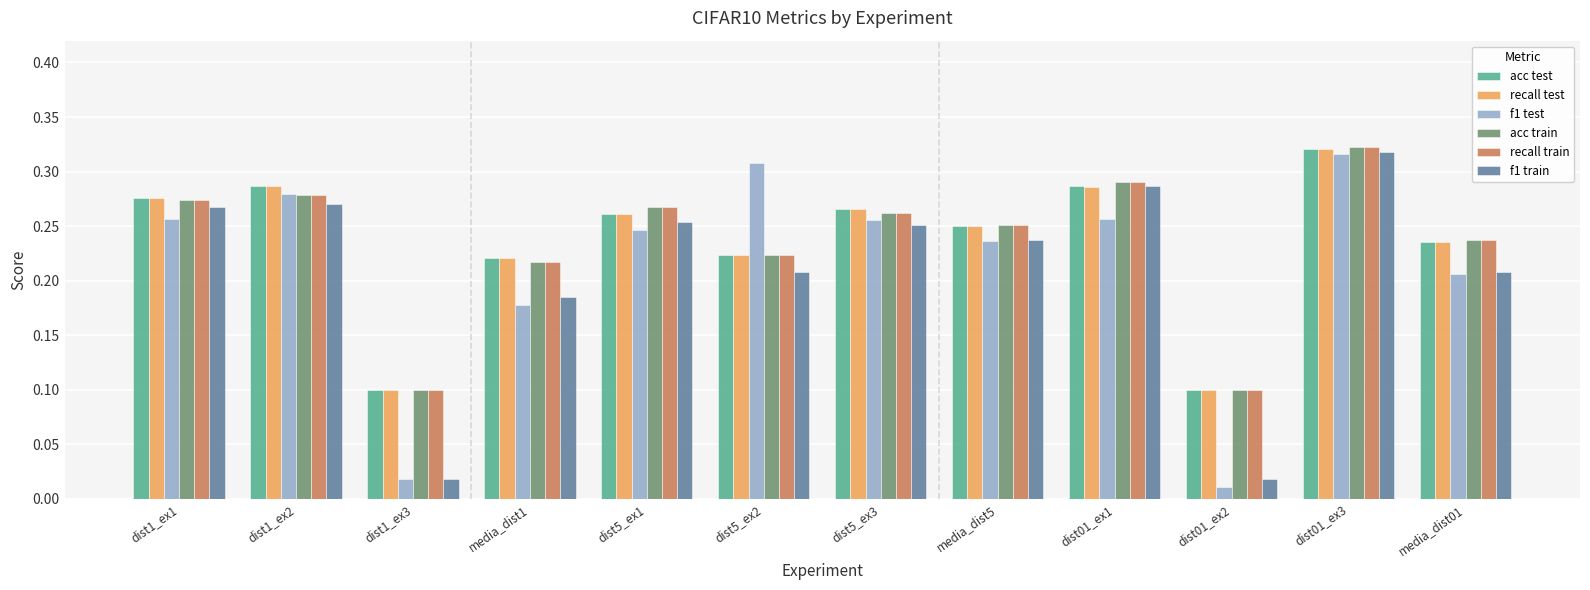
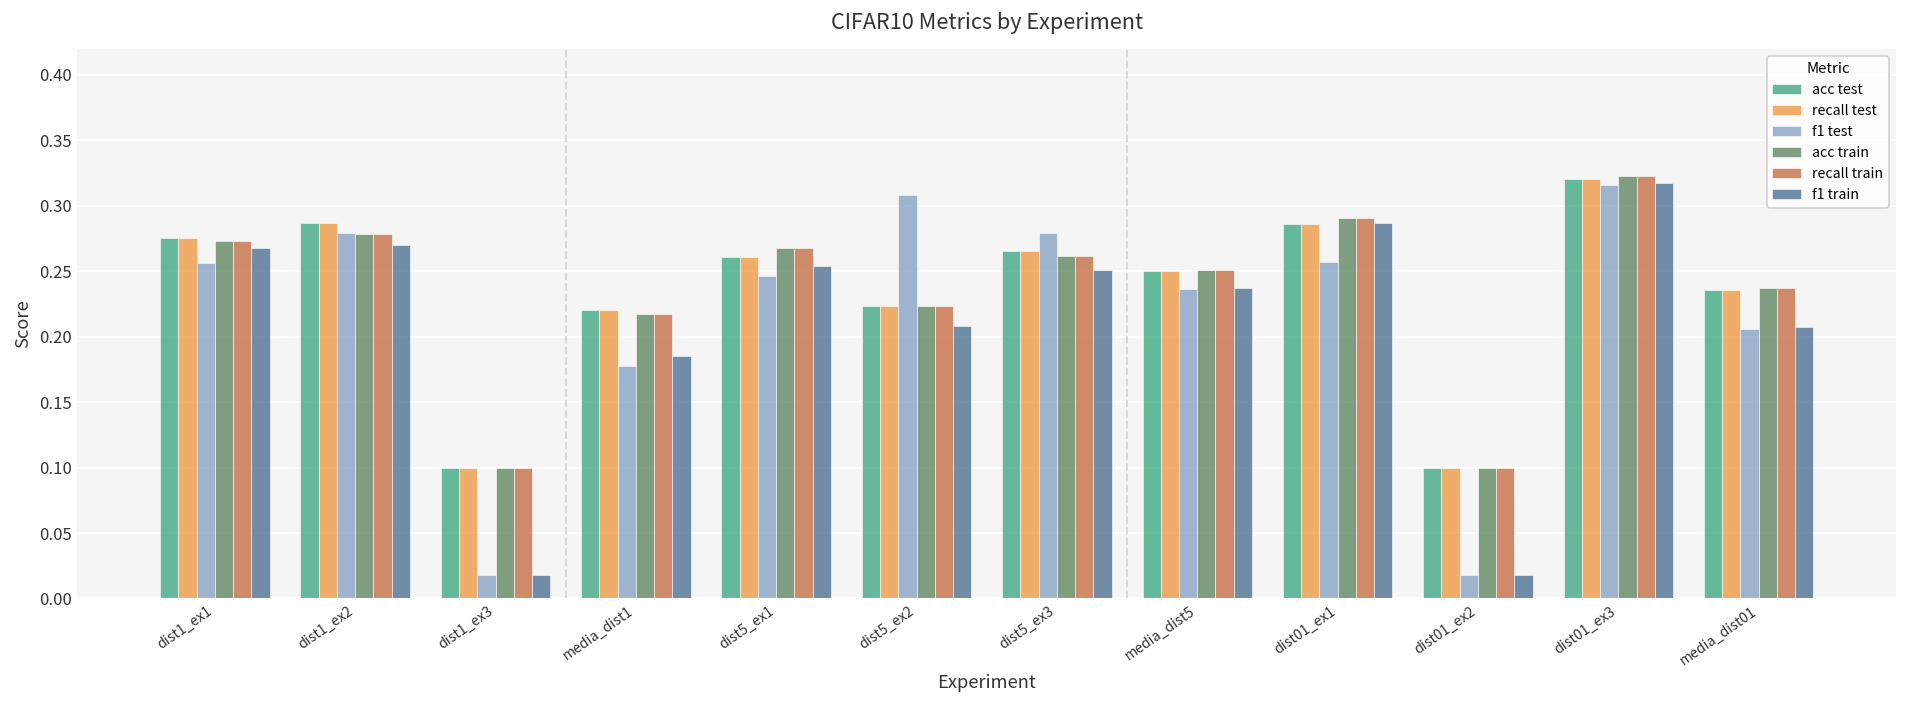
f1 test, dist5_ex3: 0.256 -> 0.279
f1 test, dist01_ex2: 0.010 -> 0.018
